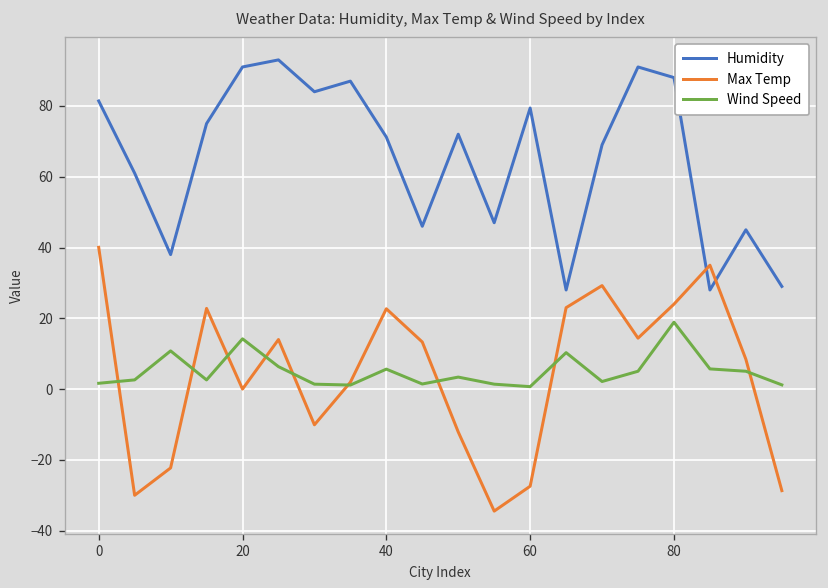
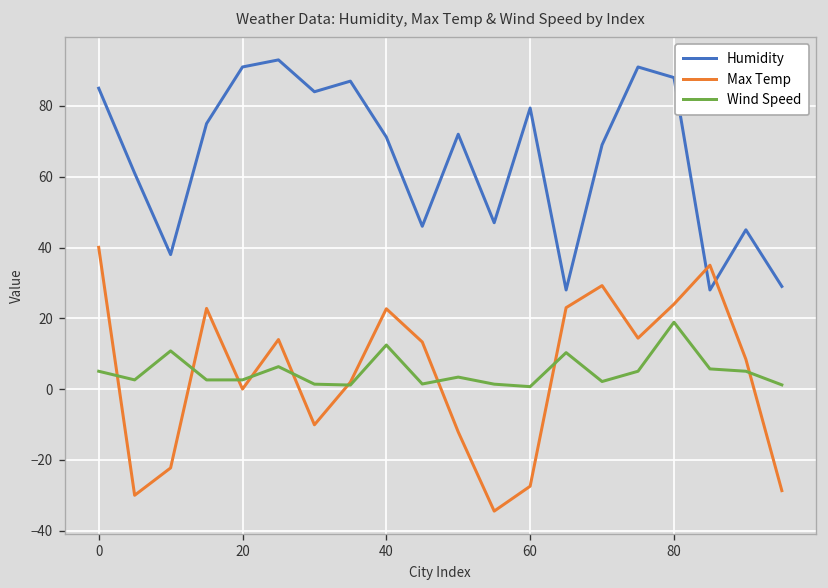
Humidity, 0: 81 -> 85
Wind Speed, 0: 2 -> 5
Wind Speed, 20: 14 -> 3
Wind Speed, 40: 6 -> 12
